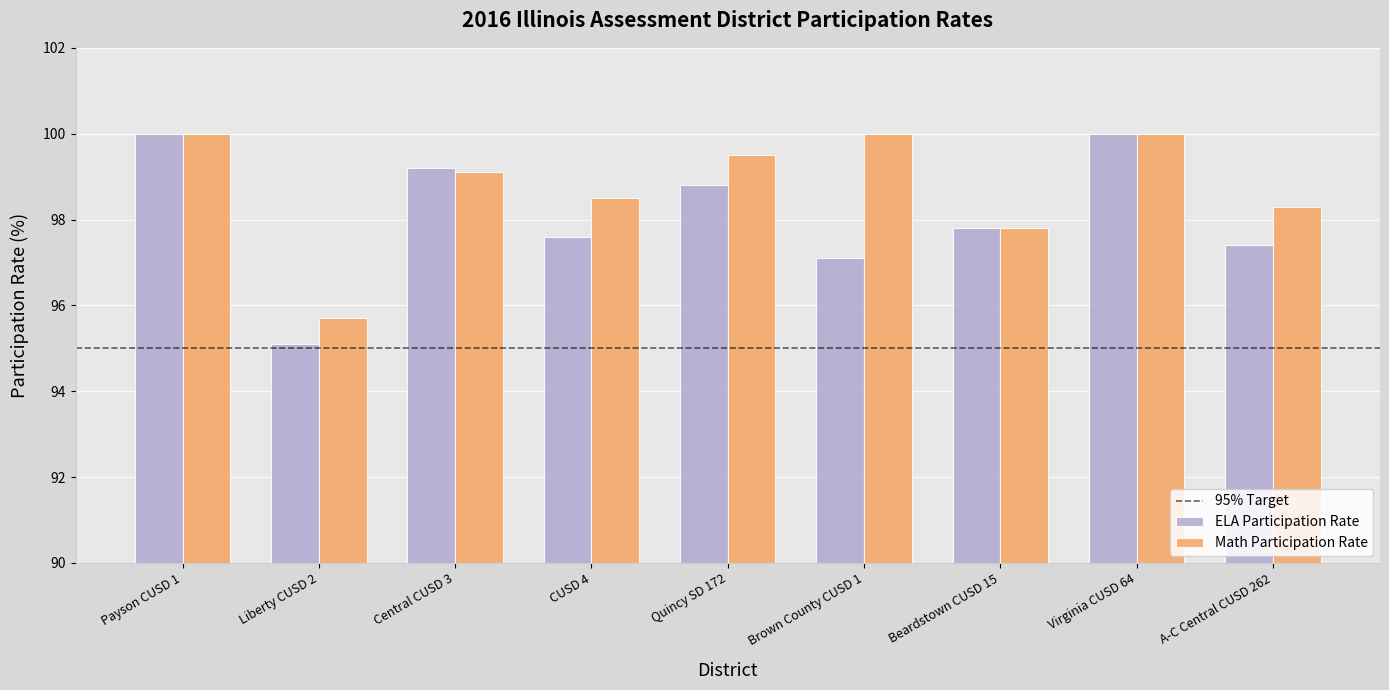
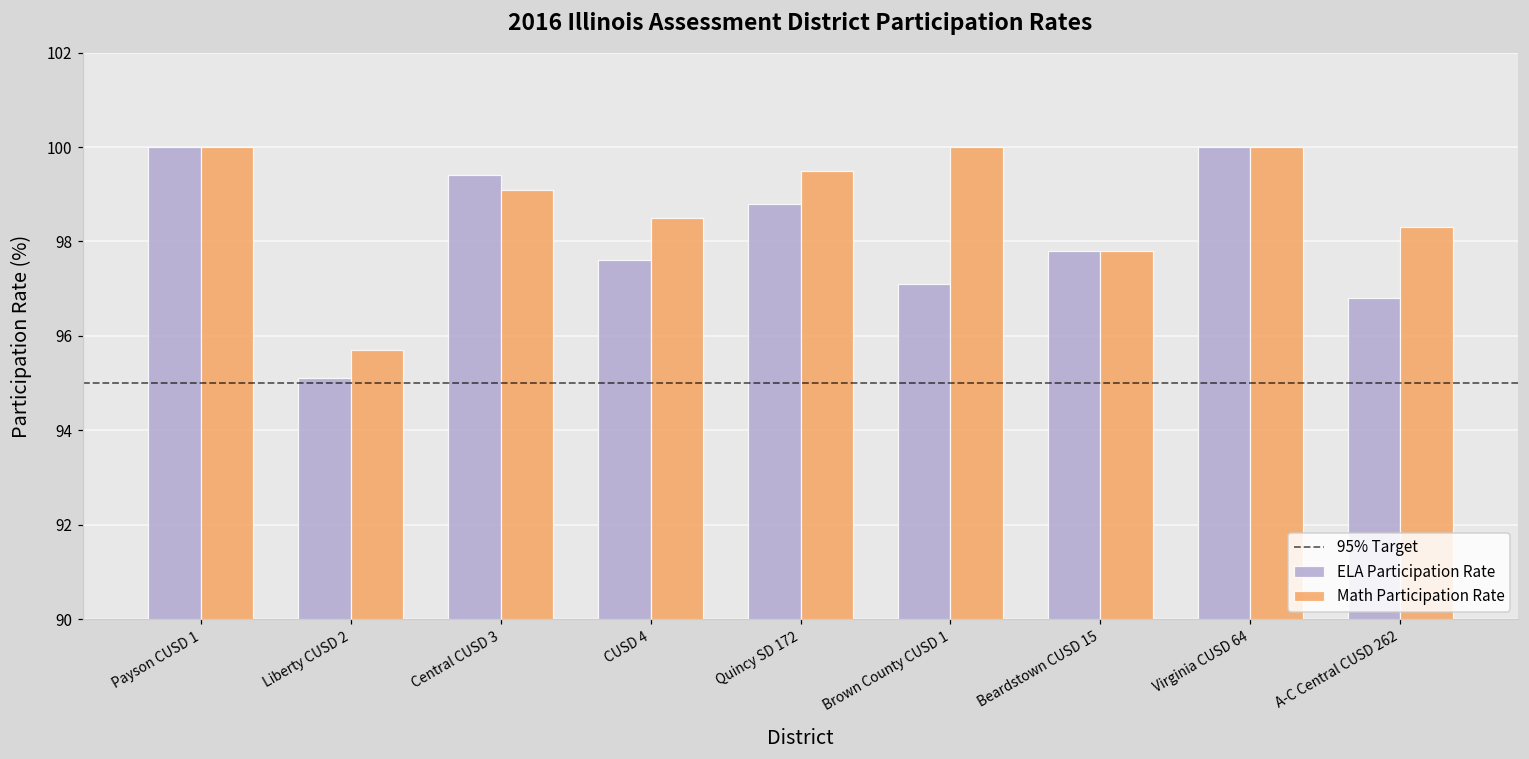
ELA Participation Rate, Central CUSD 3: 99.2 -> 99.4
ELA Participation Rate, A-C Central CUSD 262: 97.4 -> 96.8
